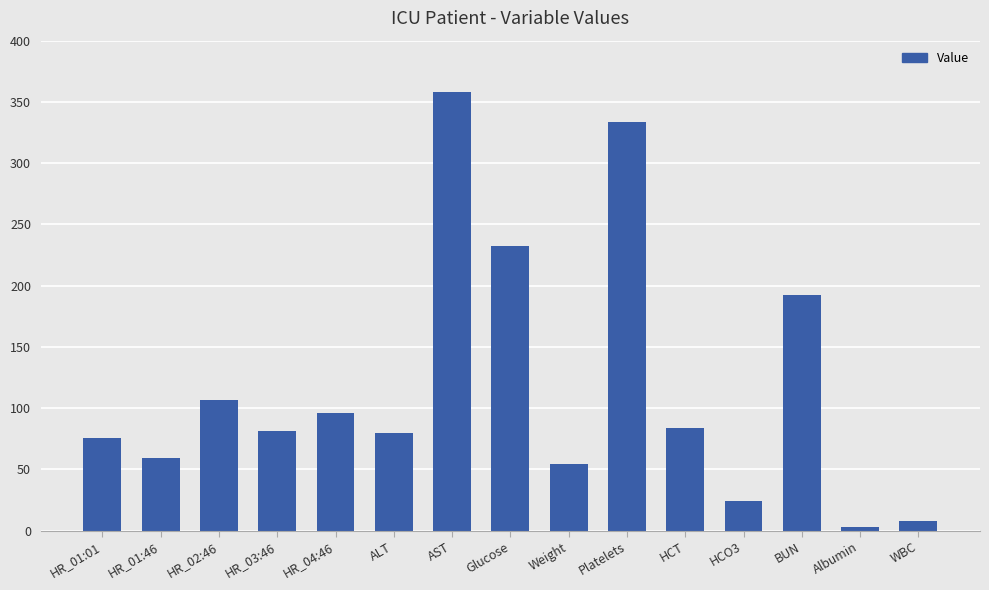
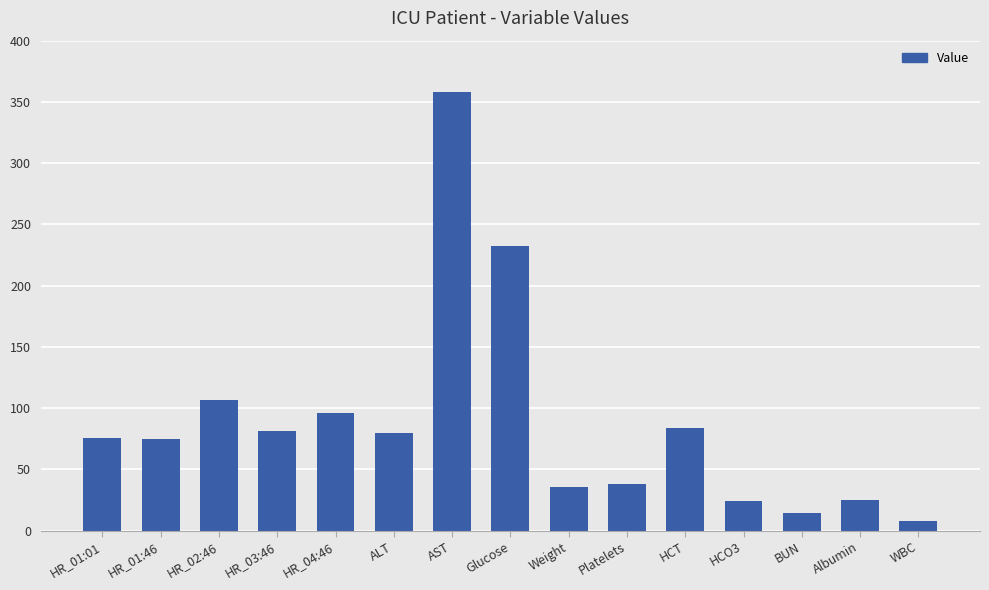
HR_01:46: 59 -> 75
Weight: 54 -> 36
Platelets: 334 -> 38
BUN: 193 -> 14
Albumin: 3 -> 25
